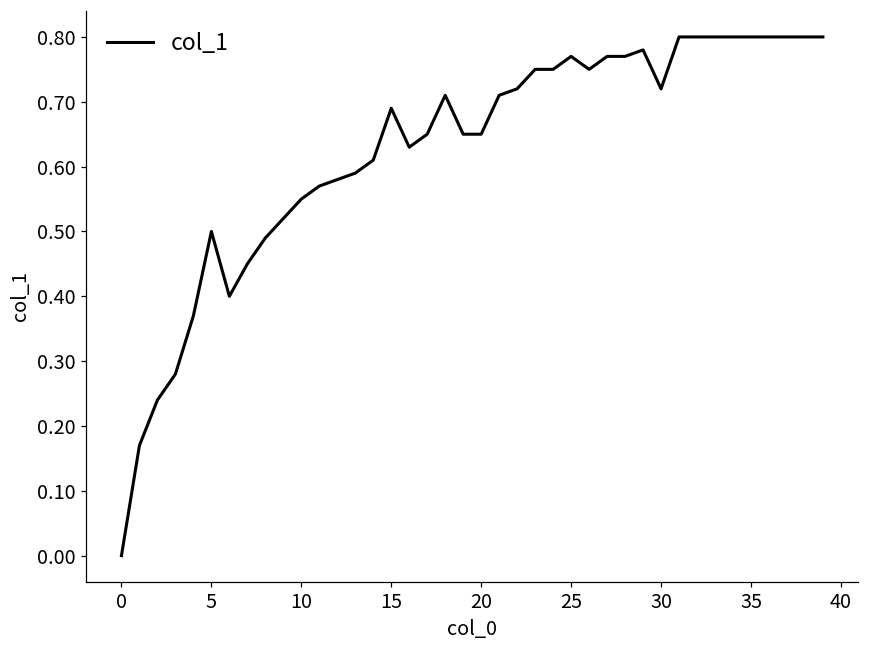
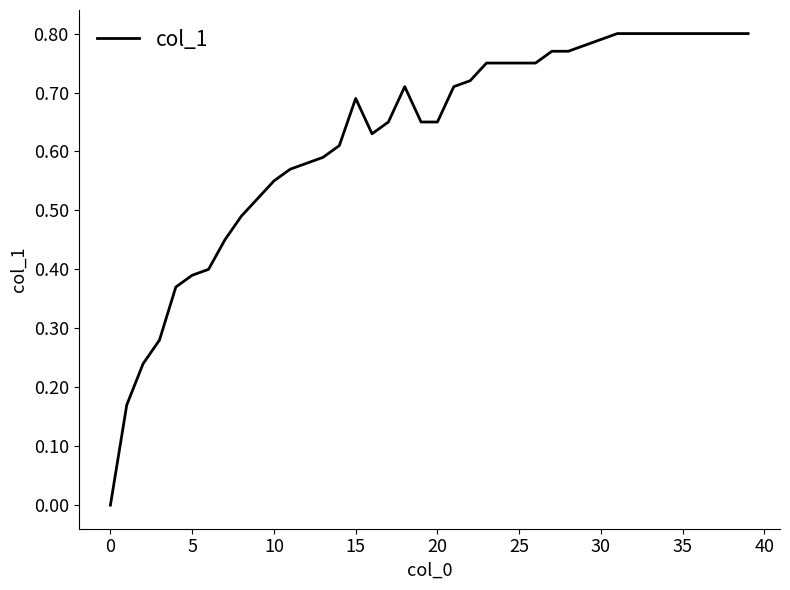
5: 0.50 -> 0.39
25: 0.77 -> 0.75
30: 0.72 -> 0.79
